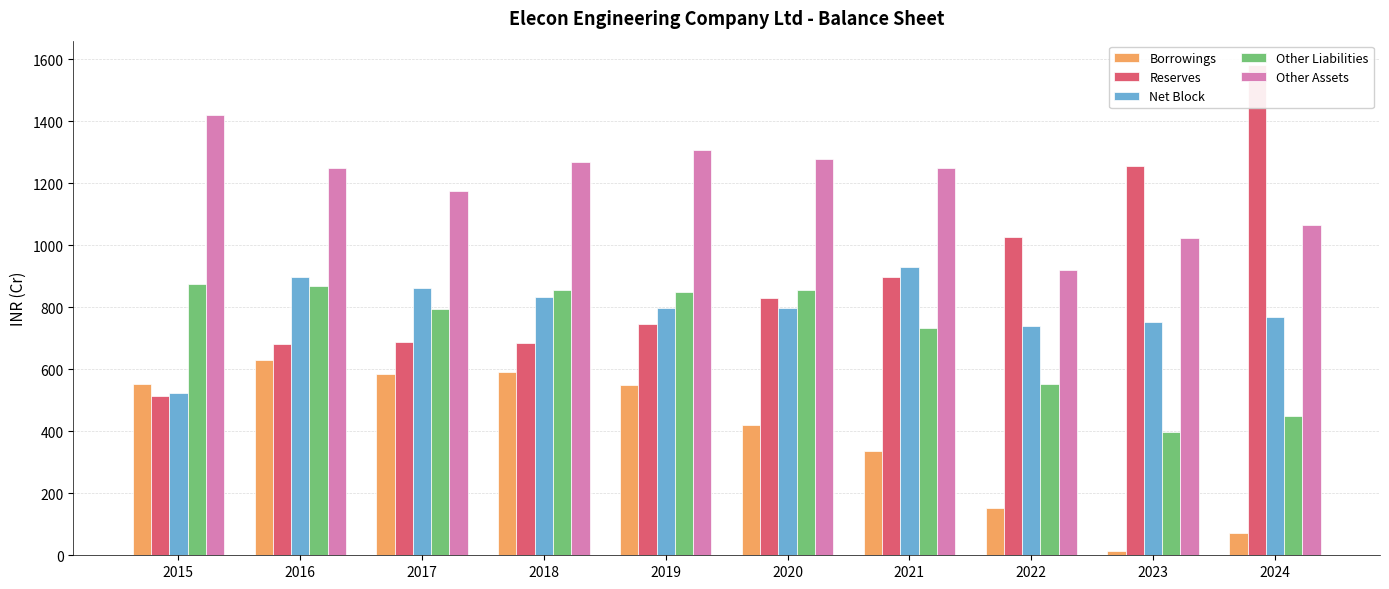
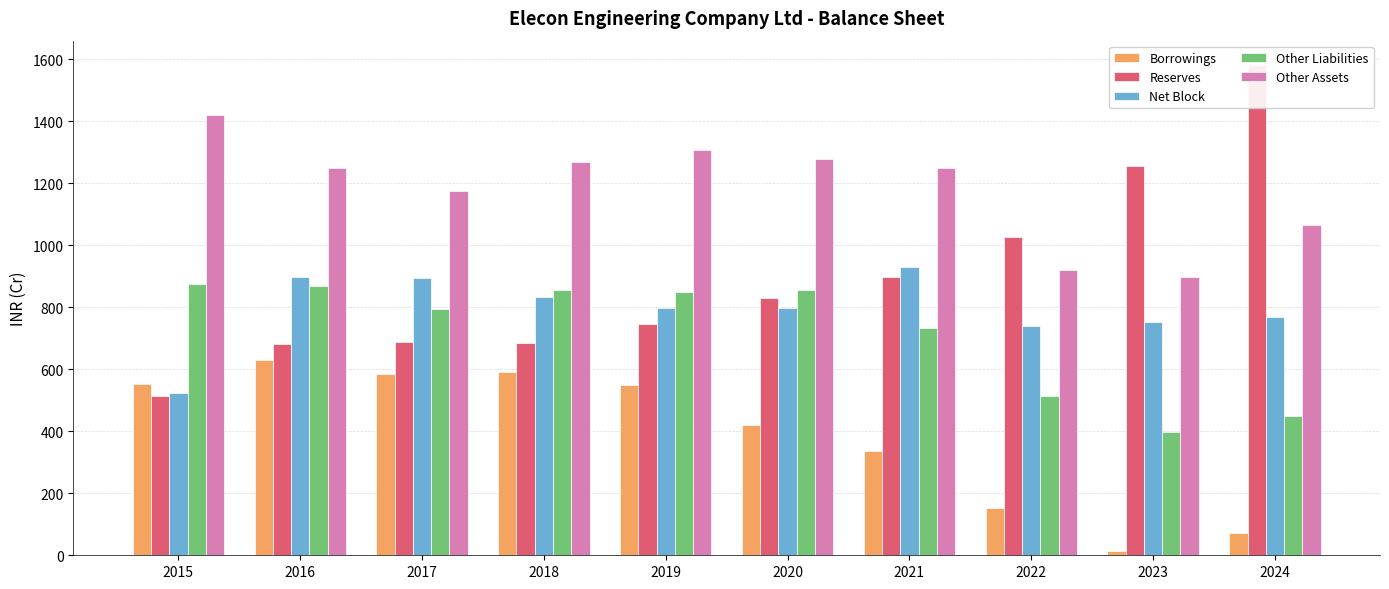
Net Block, 2017: 860 -> 900
Other Liabilities, 2022: 550 -> 510
Other Assets, 2023: 1030 -> 900
